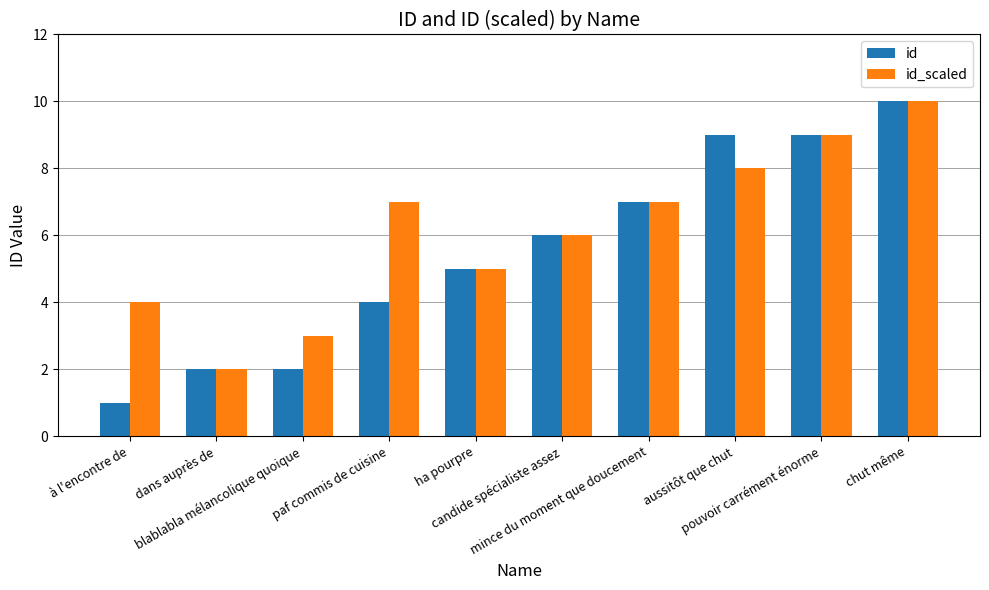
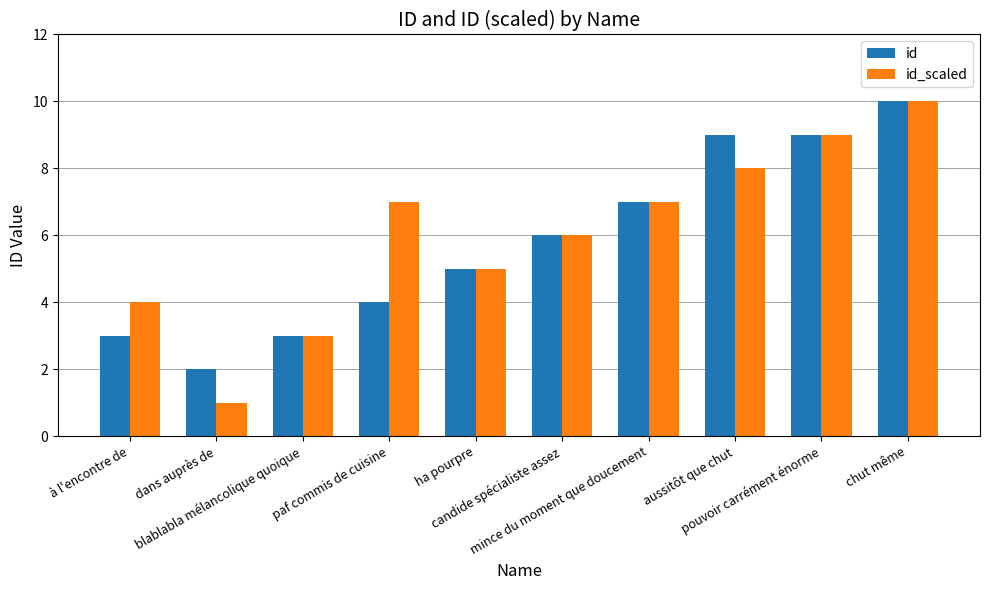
id, à l'encontre de: 1 -> 3
id_scaled, dans auprès de: 2 -> 1
id, blablabla mélancolique quoique: 2 -> 3
